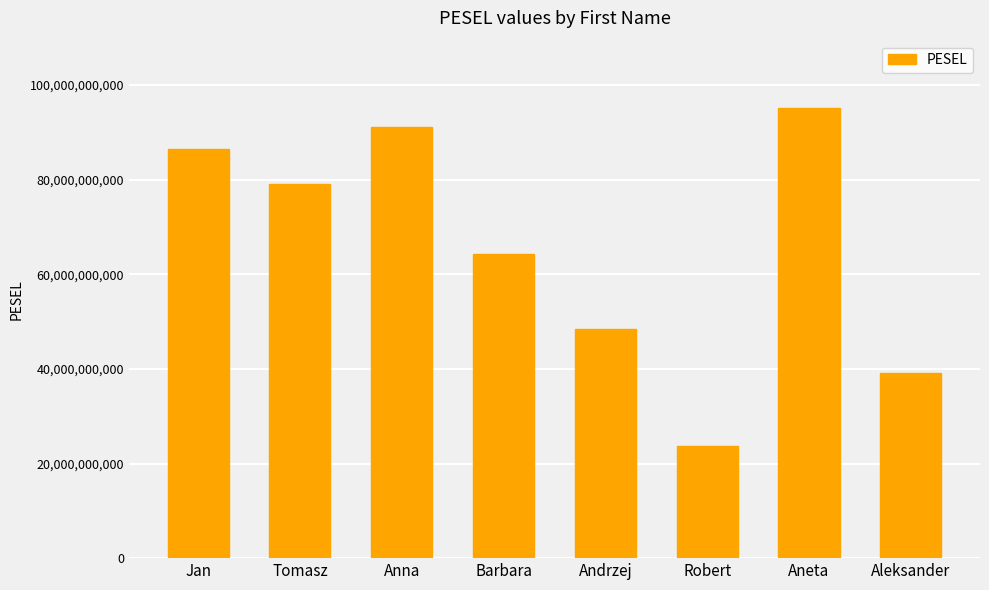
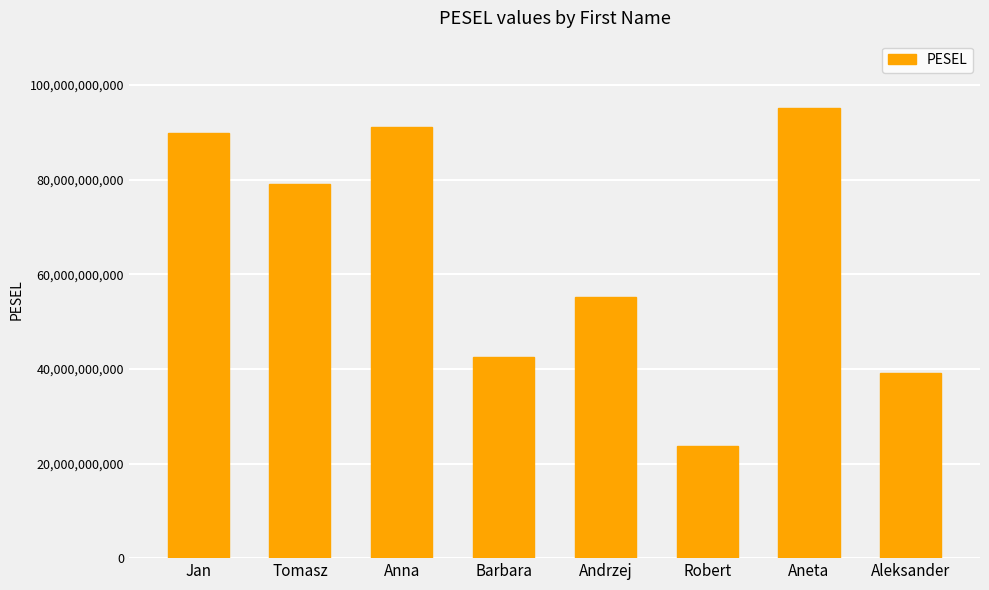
Jan: 86,000,000,000 -> 90,000,000,000
Barbara: 64,000,000,000 -> 42,000,000,000
Andrzej: 48,000,000,000 -> 55,000,000,000
